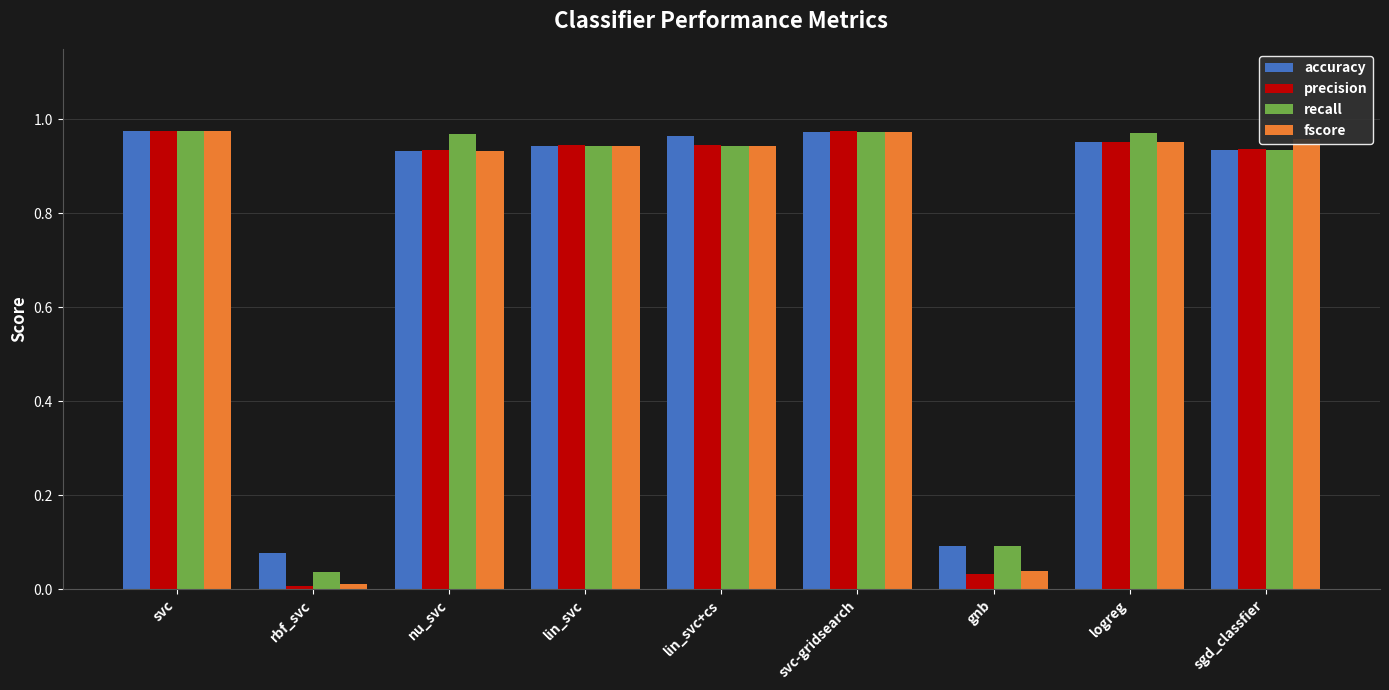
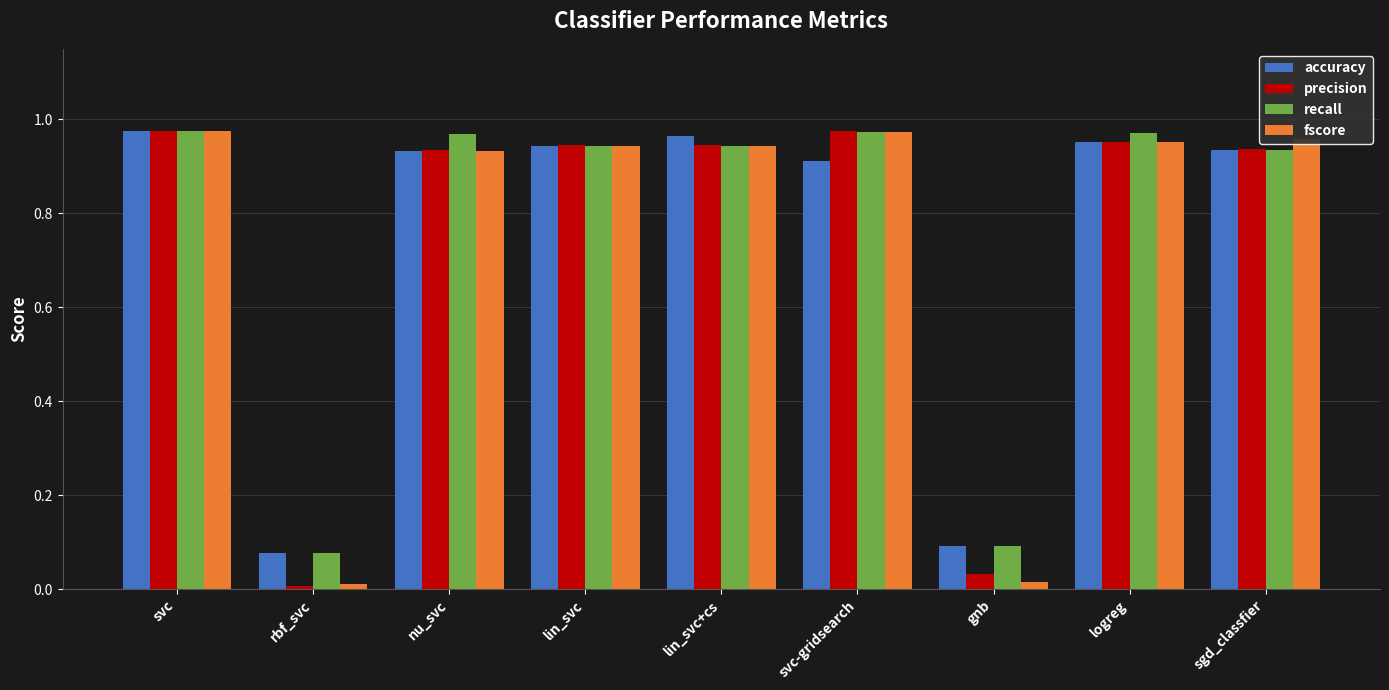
recall, rbf_svc: 0.04 -> 0.08
accuracy, svc-gridsearch: 0.97 -> 0.91
fscore, gnb: 0.04 -> 0.02
